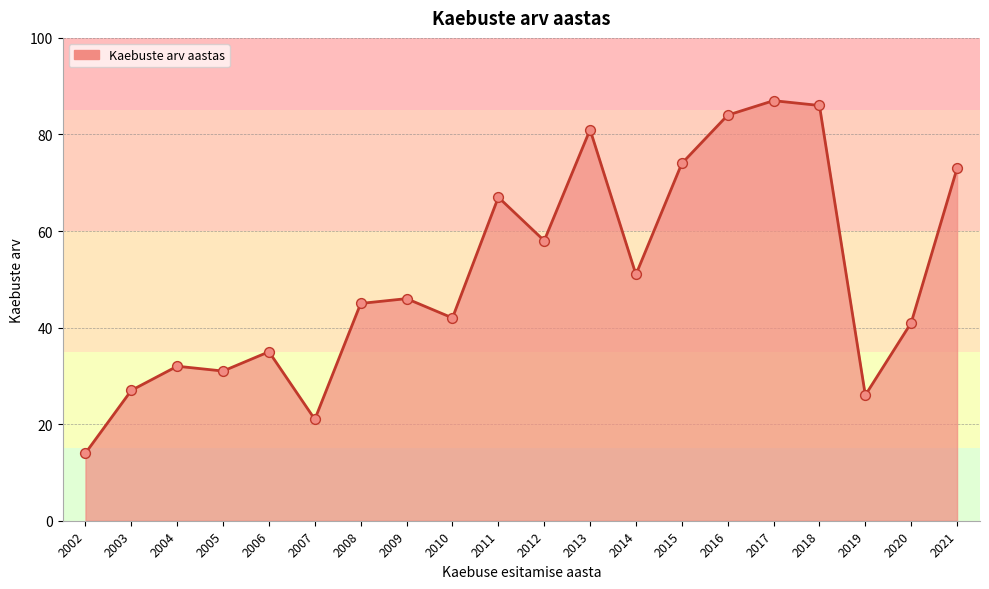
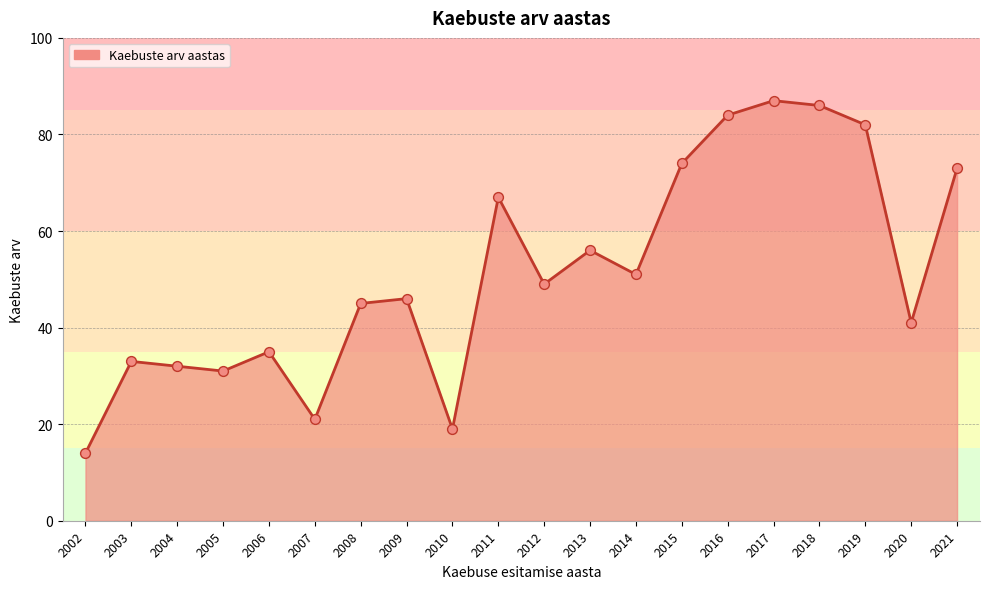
2003: 27 -> 33
2010: 42 -> 19
2012: 58 -> 49
2013: 81 -> 56
2019: 26 -> 82
